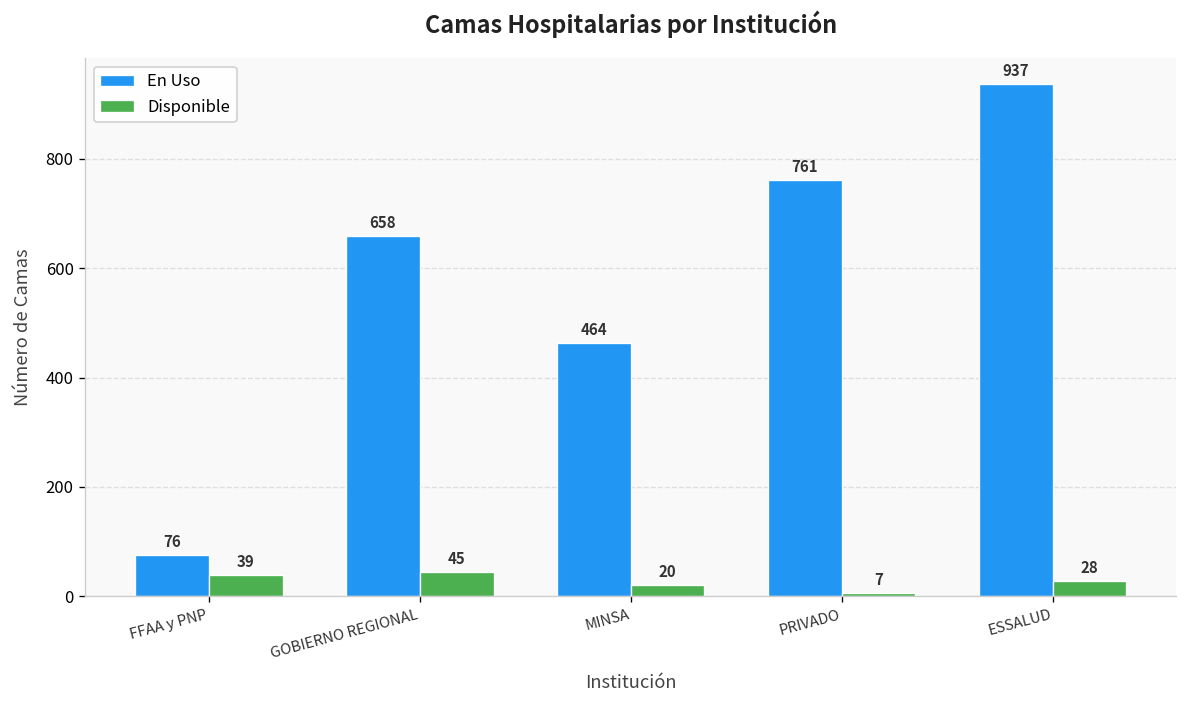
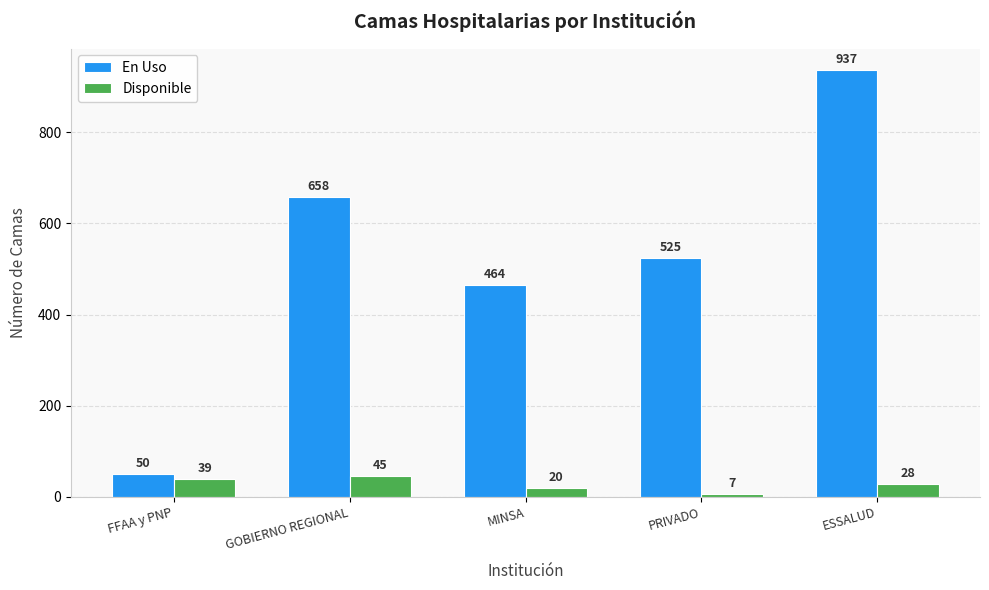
En Uso, FFAA y PNP: 76 -> 50
En Uso, PRIVADO: 761 -> 525
